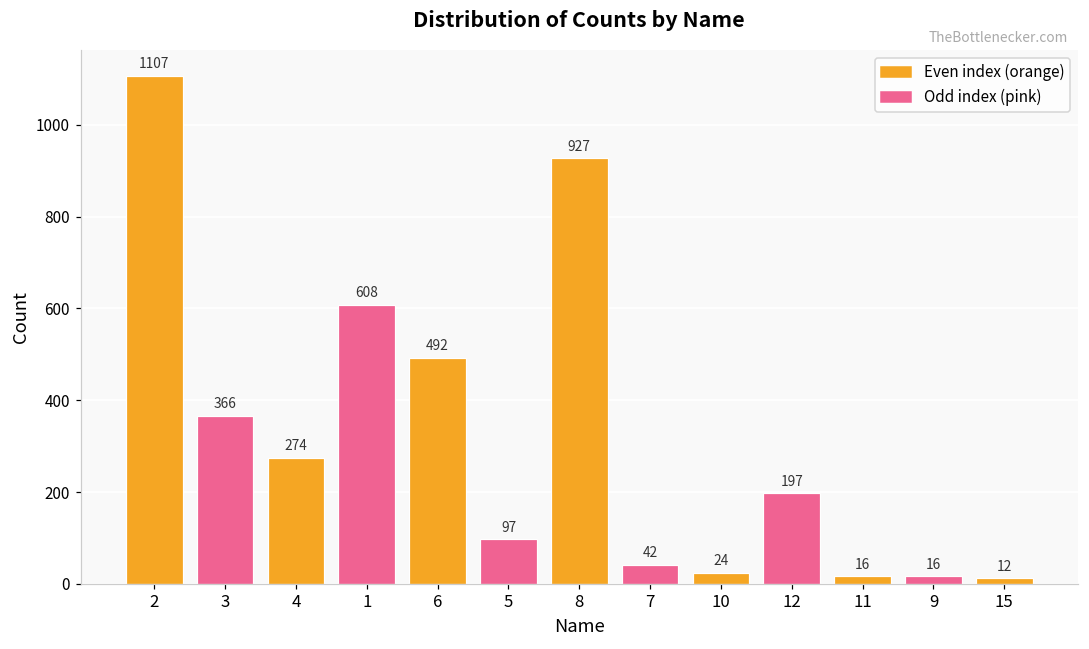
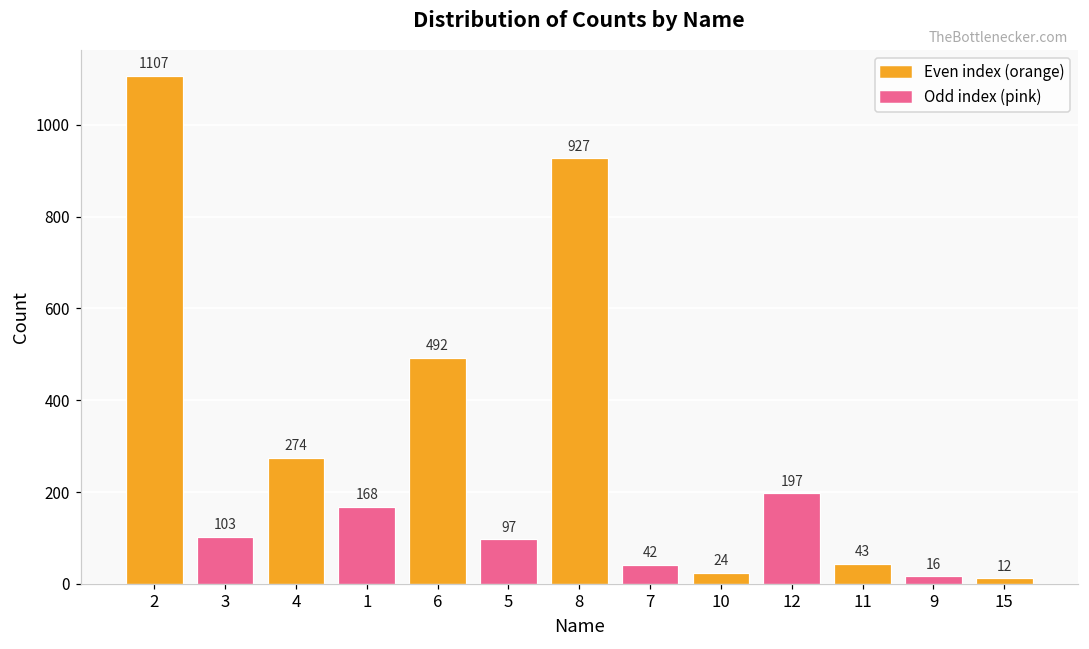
3: 366 -> 103
1: 608 -> 168
11: 16 -> 43
